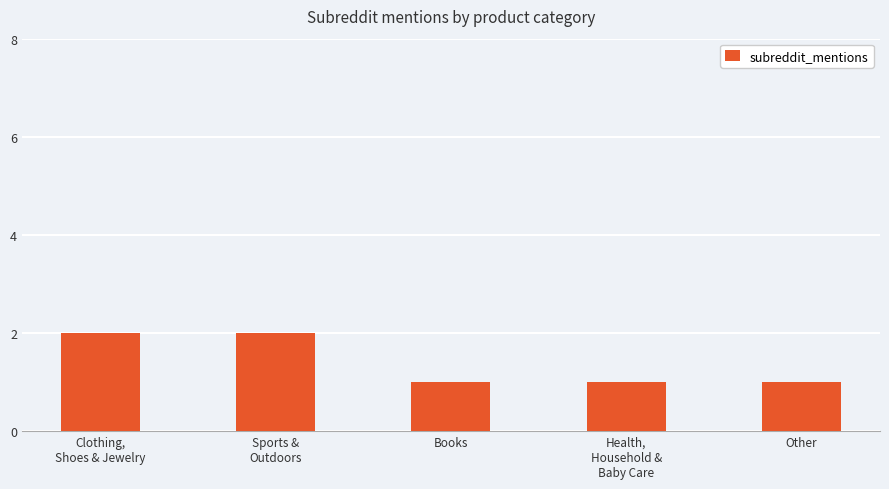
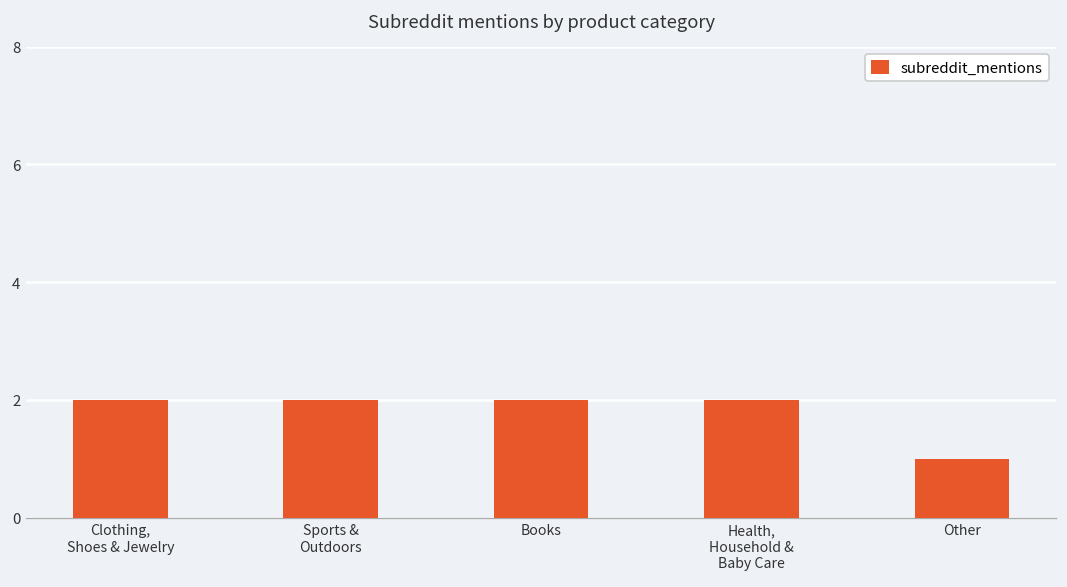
Books: 1 -> 2
Health, Household & Baby Care: 1 -> 2
